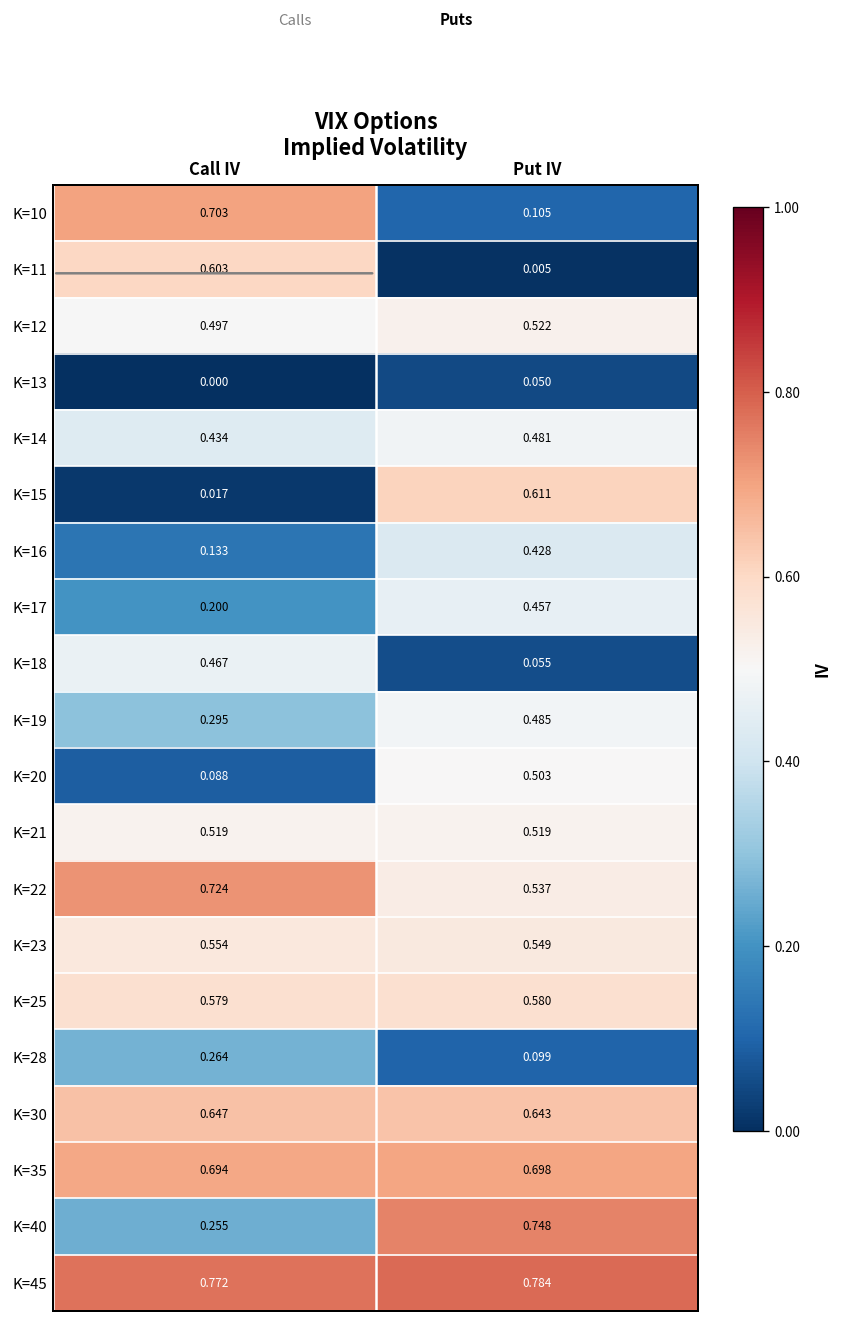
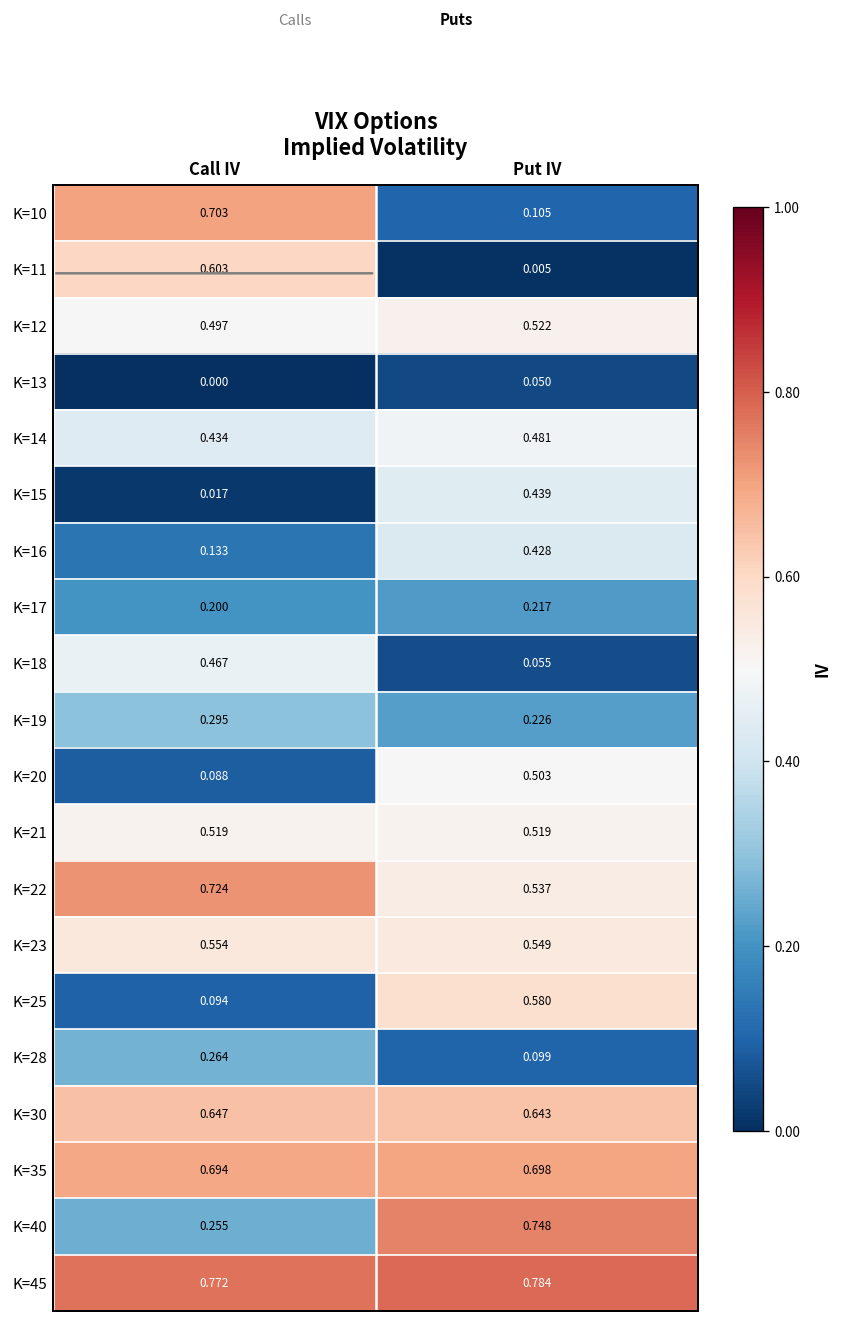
K=15, Put IV: 0.611 -> 0.439
K=17, Put IV: 0.457 -> 0.217
K=19, Put IV: 0.485 -> 0.226
K=25, Call IV: 0.579 -> 0.094
